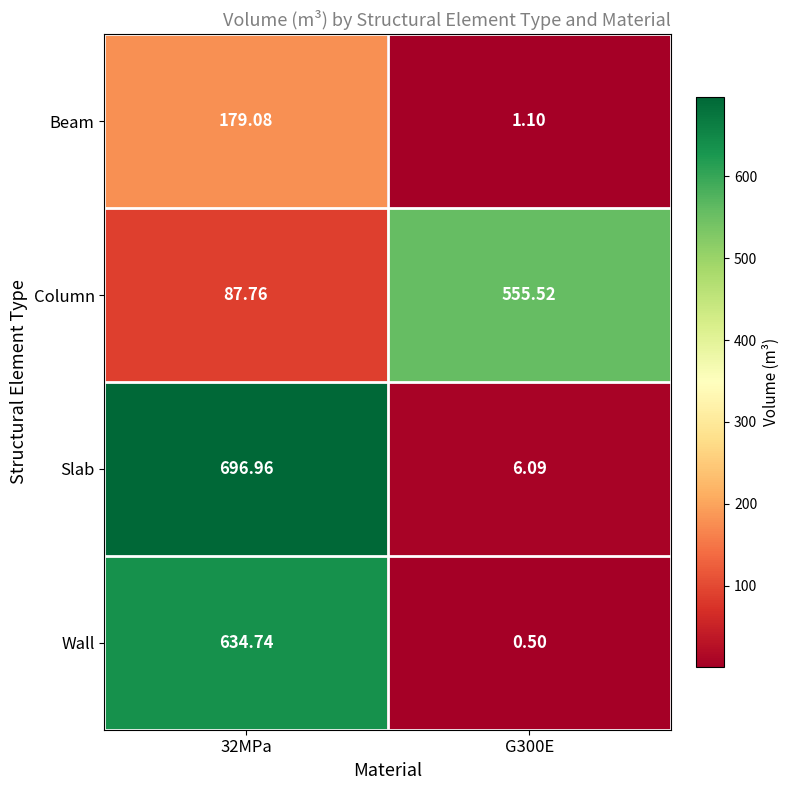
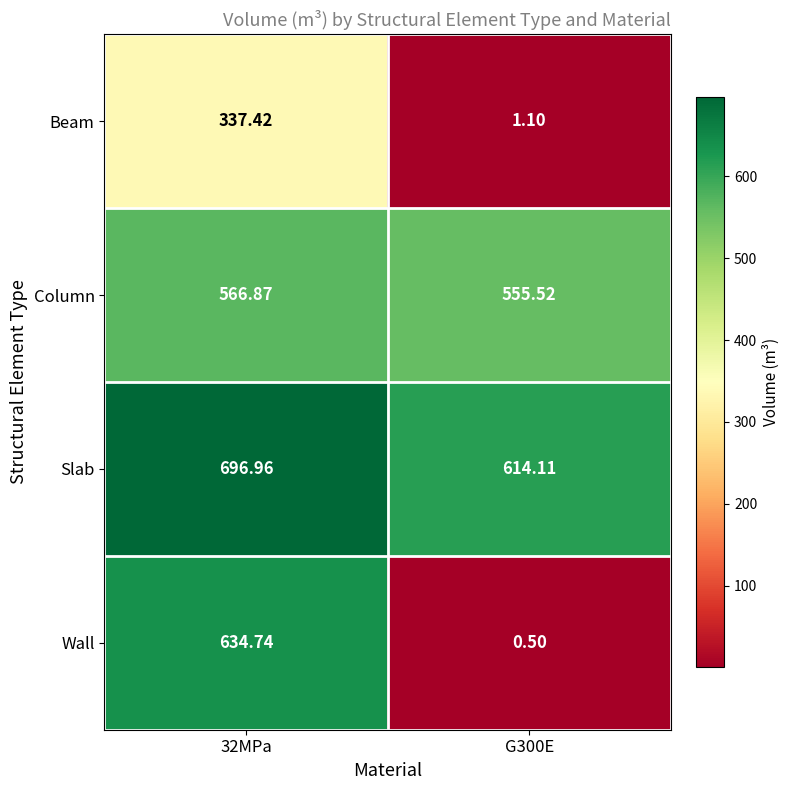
Beam, 32MPa: 179.08 -> 337.42
Column, 32MPa: 87.76 -> 566.87
Slab, G300E: 6.09 -> 614.11
